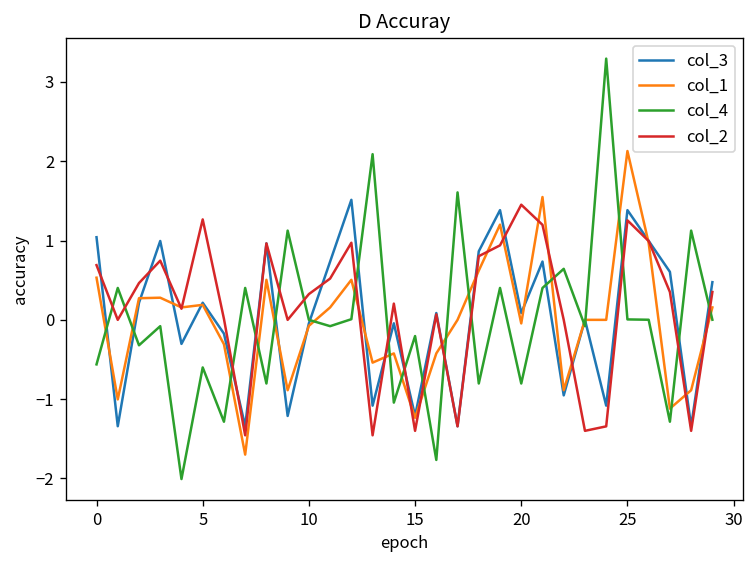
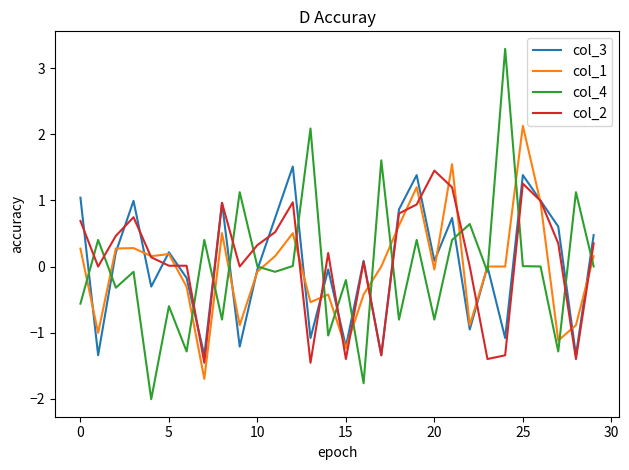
col_1, 0: 0.5 -> 0.3
col_2, 5: 1.3 -> 0.0
